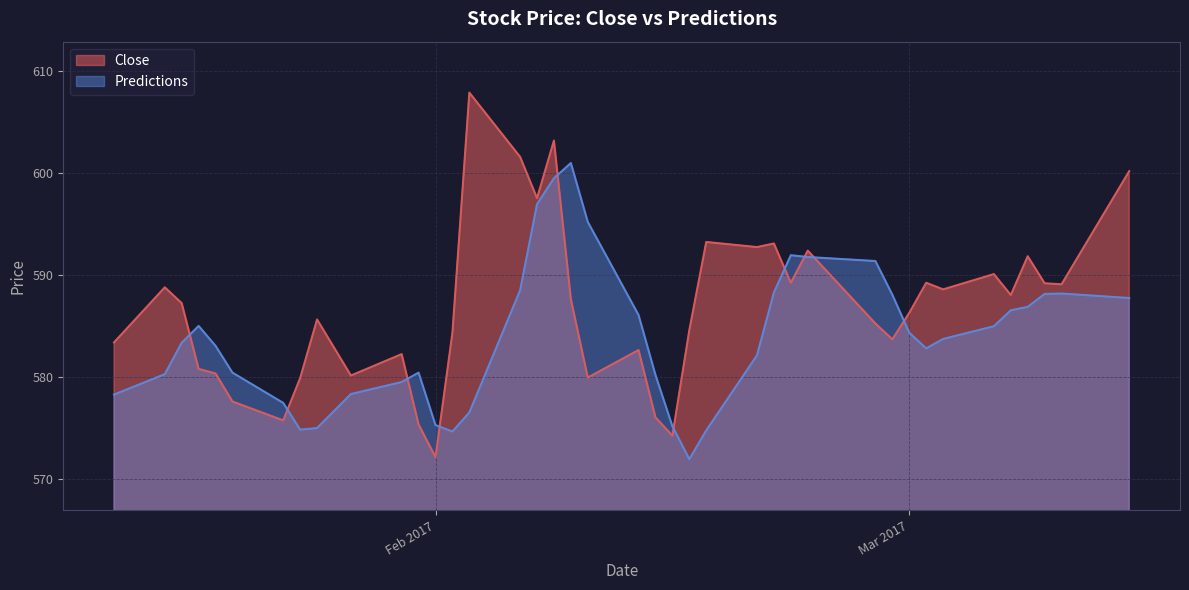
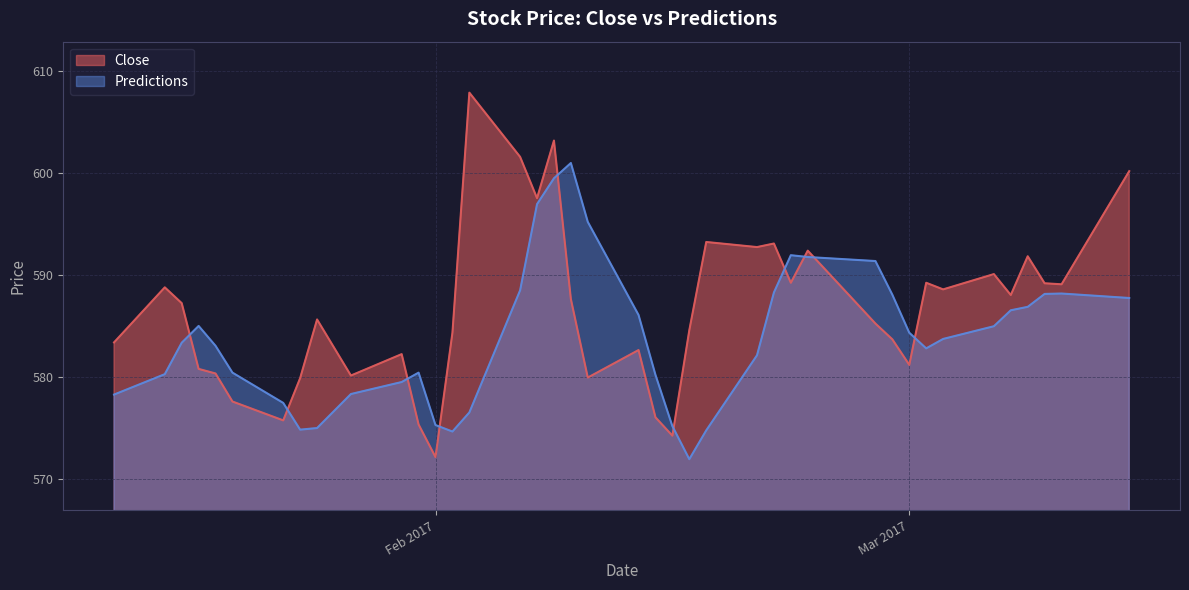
Close, Mar 2017: 586.3 -> 581.2
